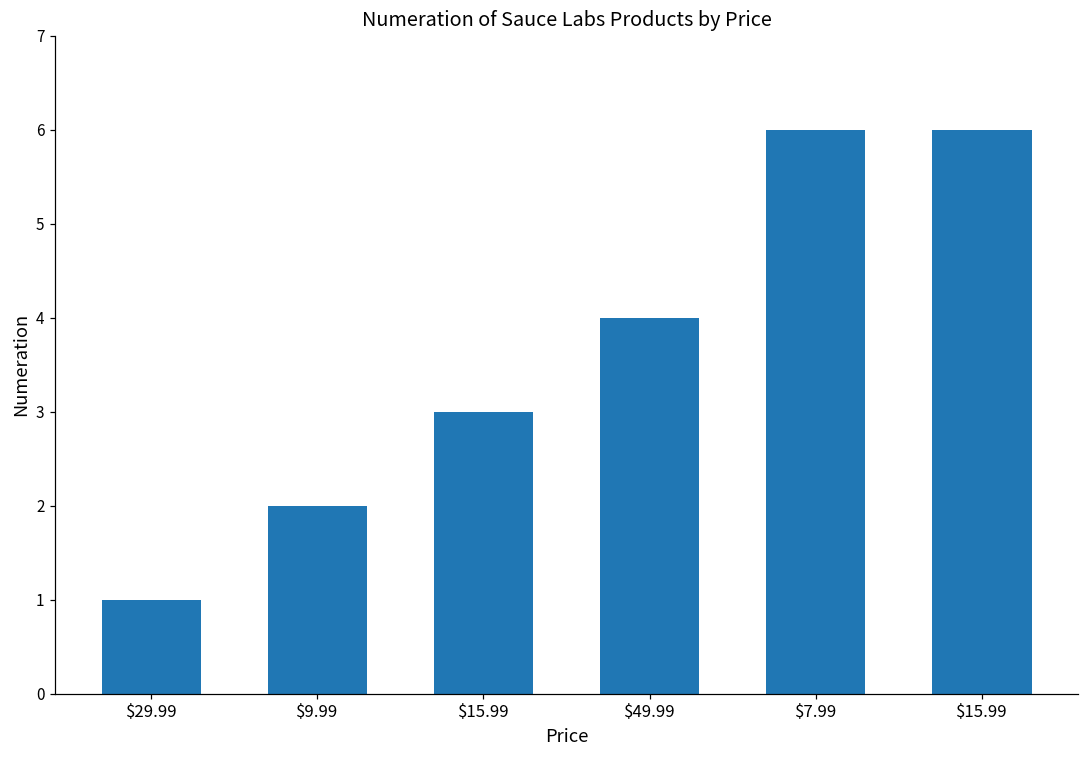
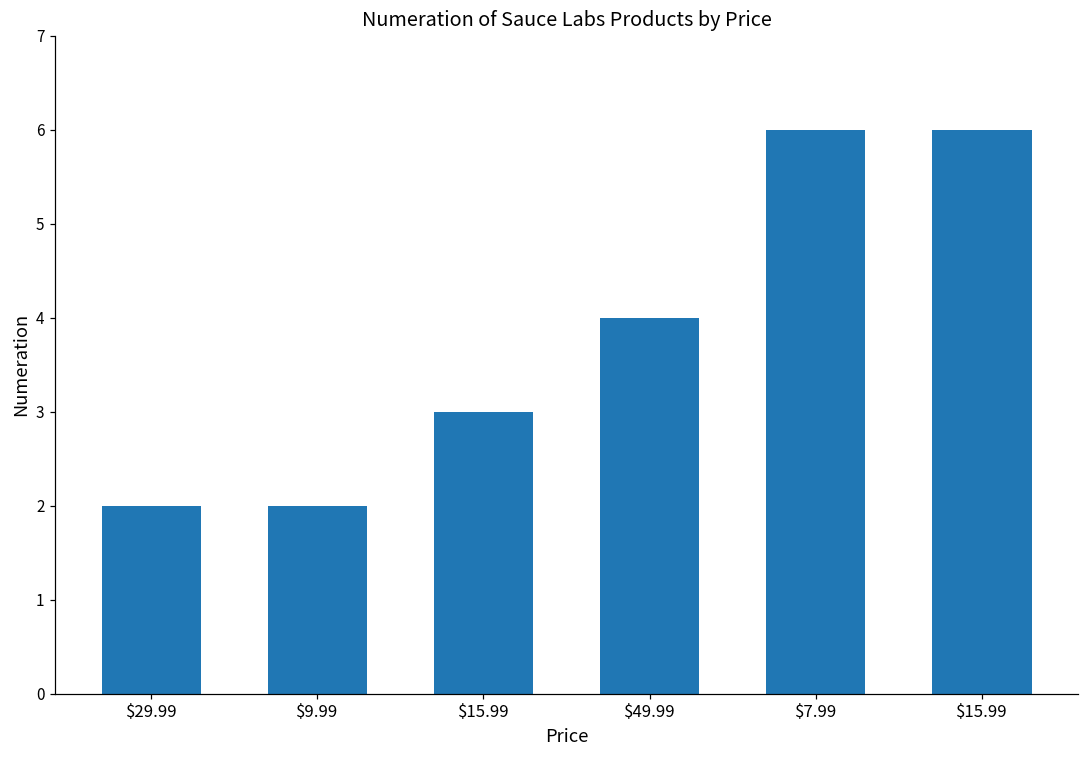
$29.99: 1 -> 2
